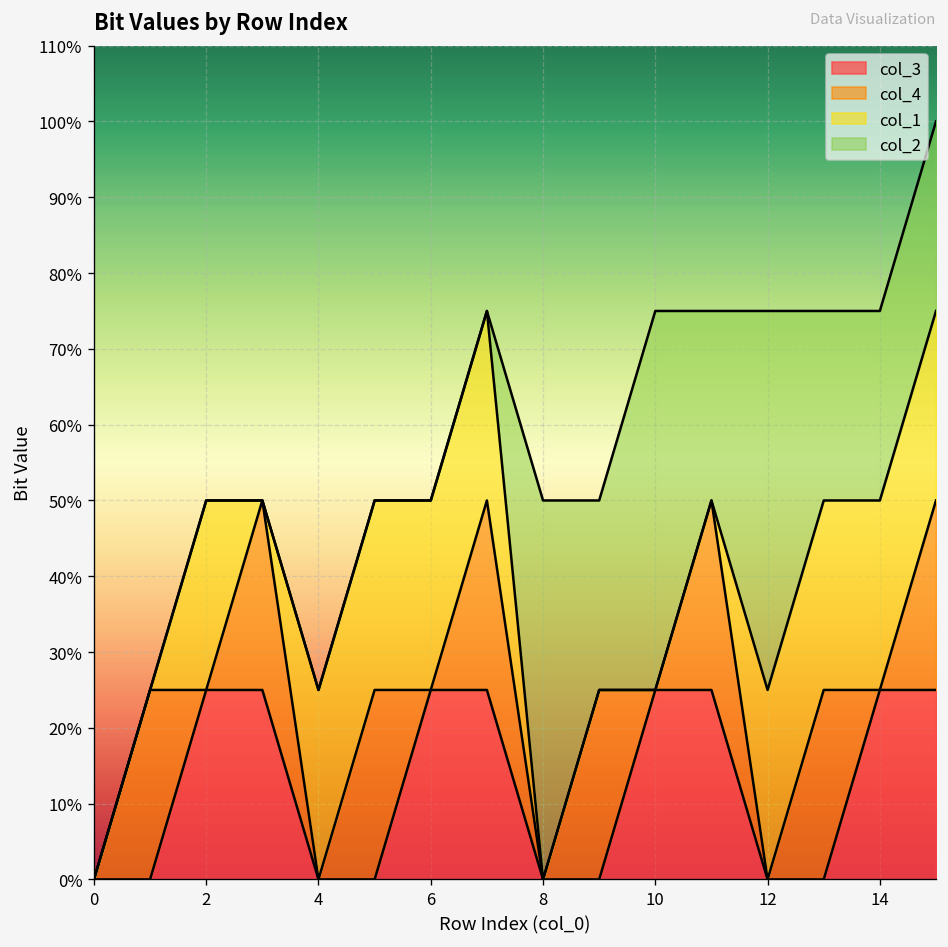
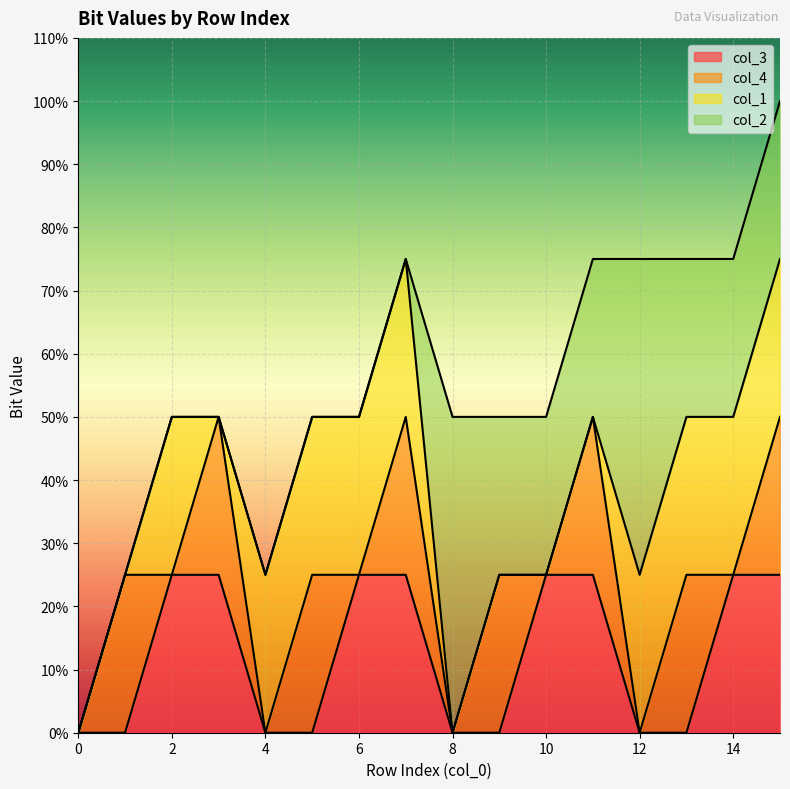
col_2, 10: 50% -> 25%
